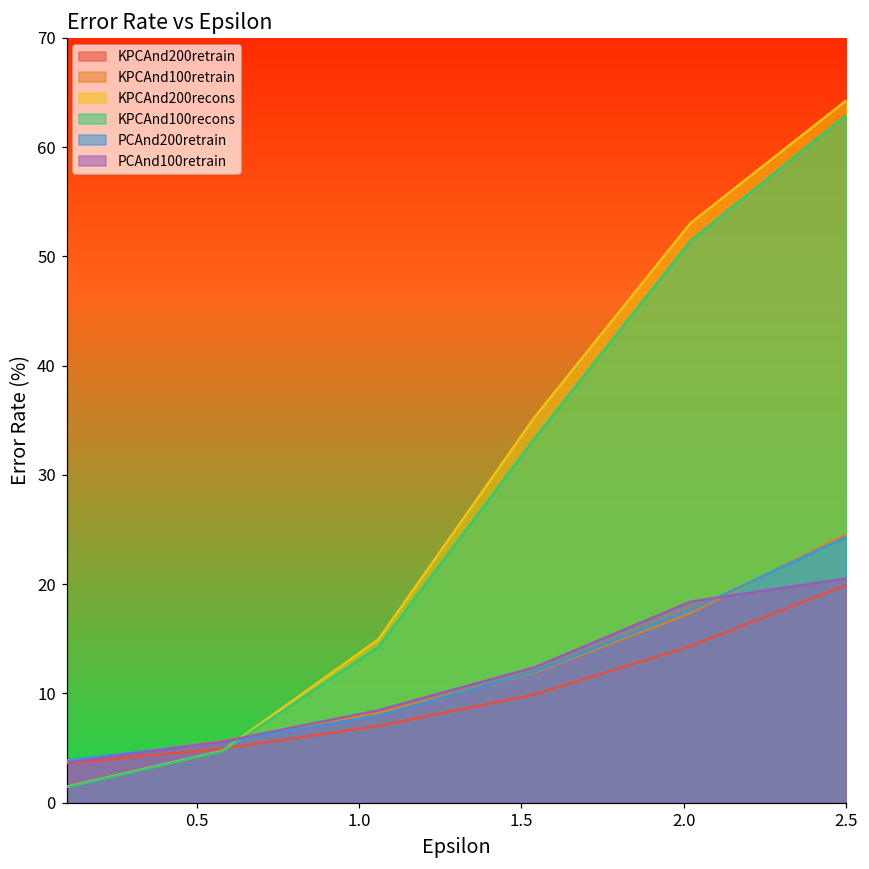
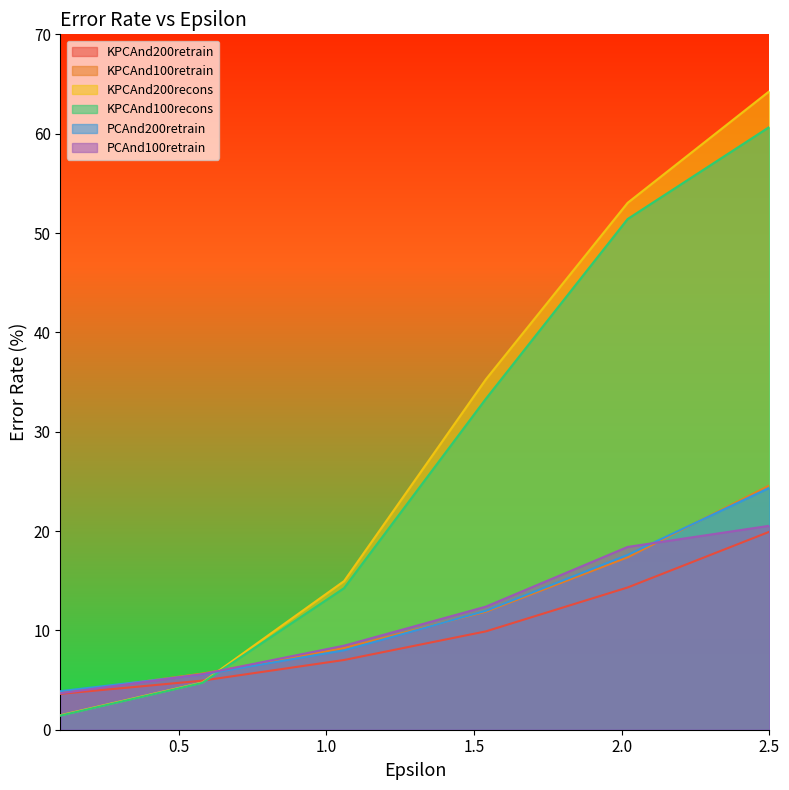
KPCAnd100recons, 2.5: 63 -> 61
